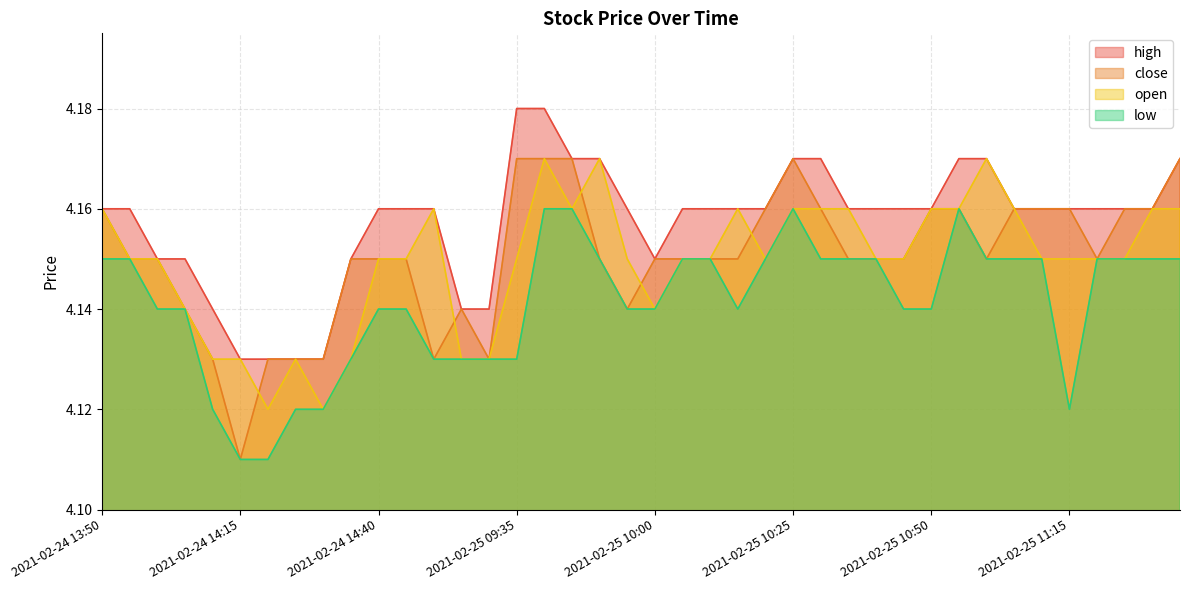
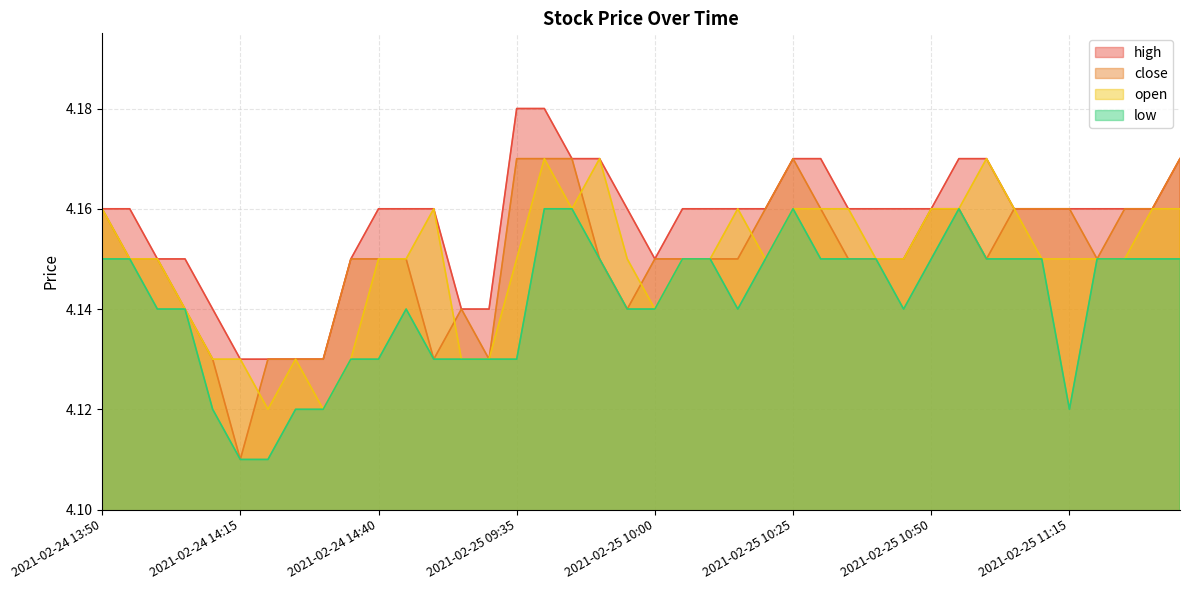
low, 2021-02-24 14:40: 4.14 -> 4.13
low, 2021-02-25 10:50: 4.14 -> 4.15
